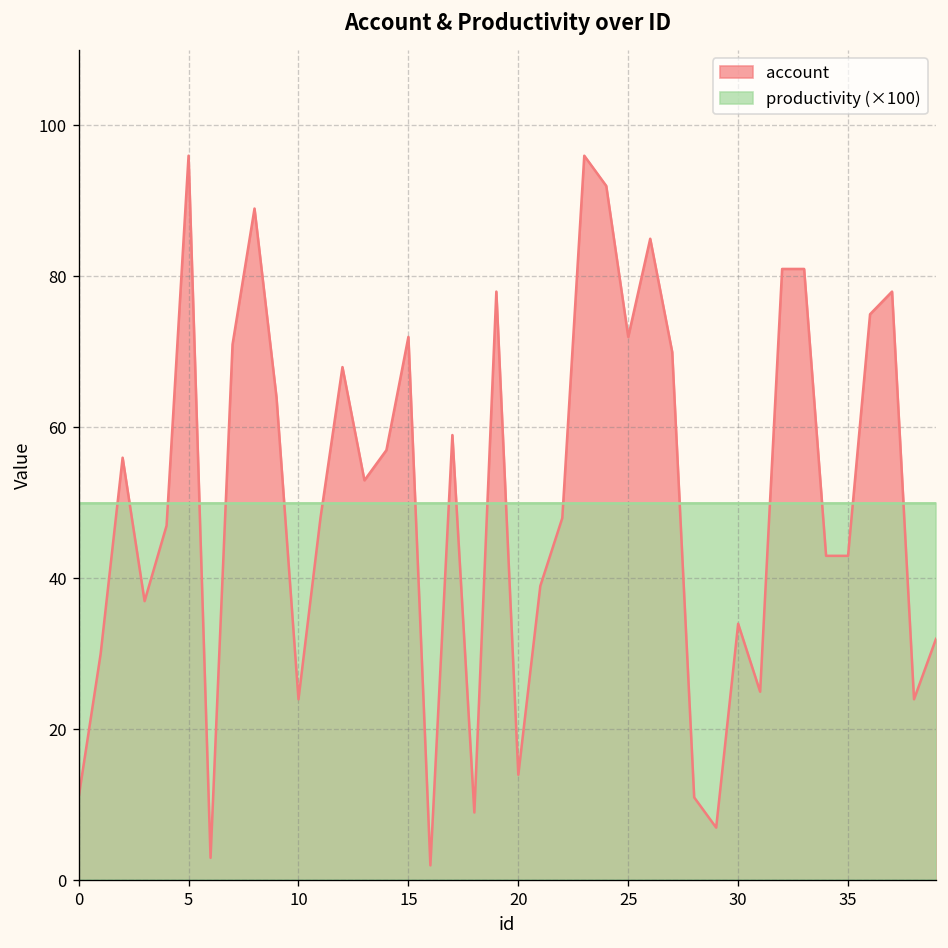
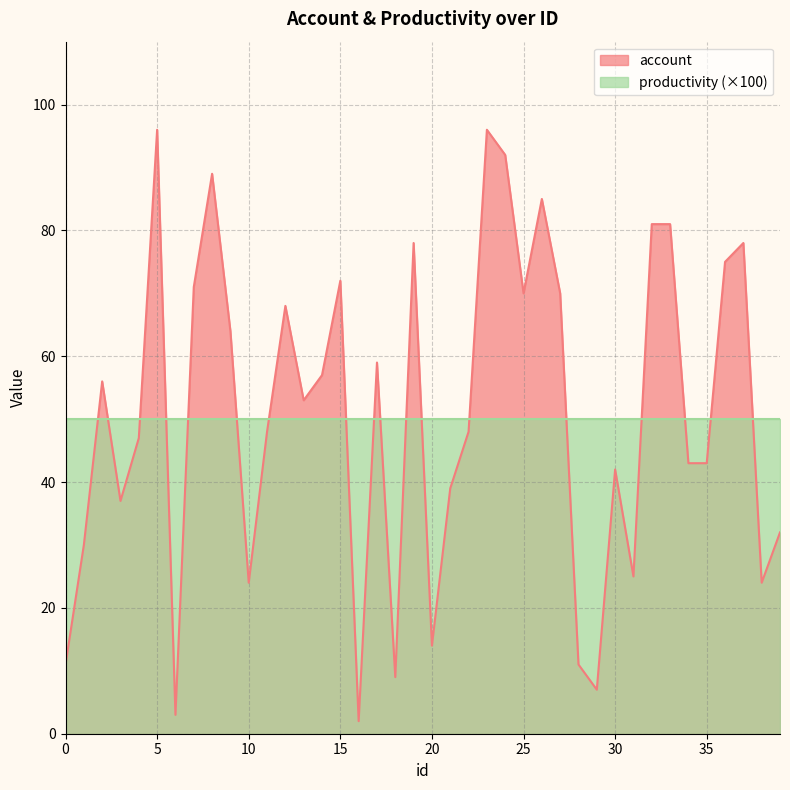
account, 25: 72 -> 70
account, 30: 34 -> 42
